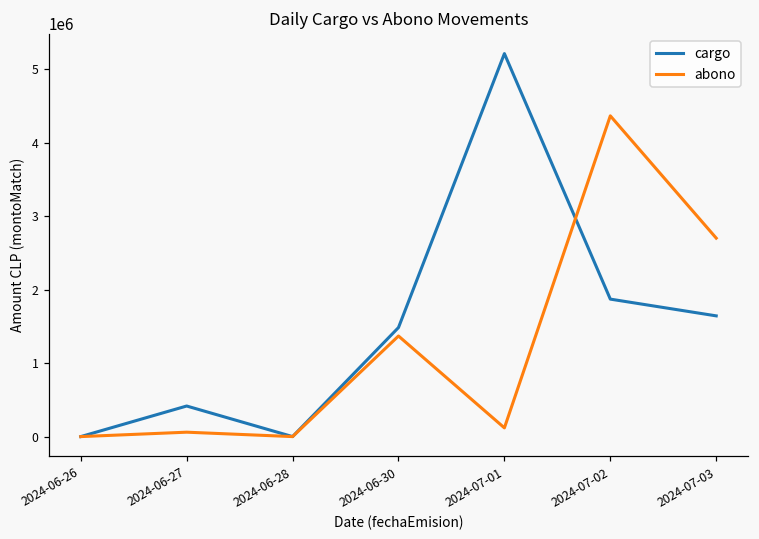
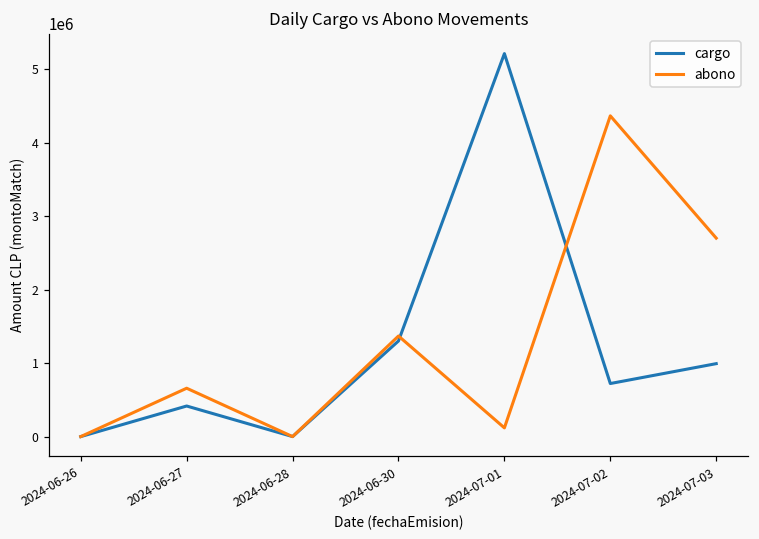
abono, 2024-06-27: 100000 -> 700000
cargo, 2024-06-30: 1500000 -> 1300000
cargo, 2024-07-02: 1900000 -> 700000
cargo, 2024-07-03: 1600000 -> 1000000
